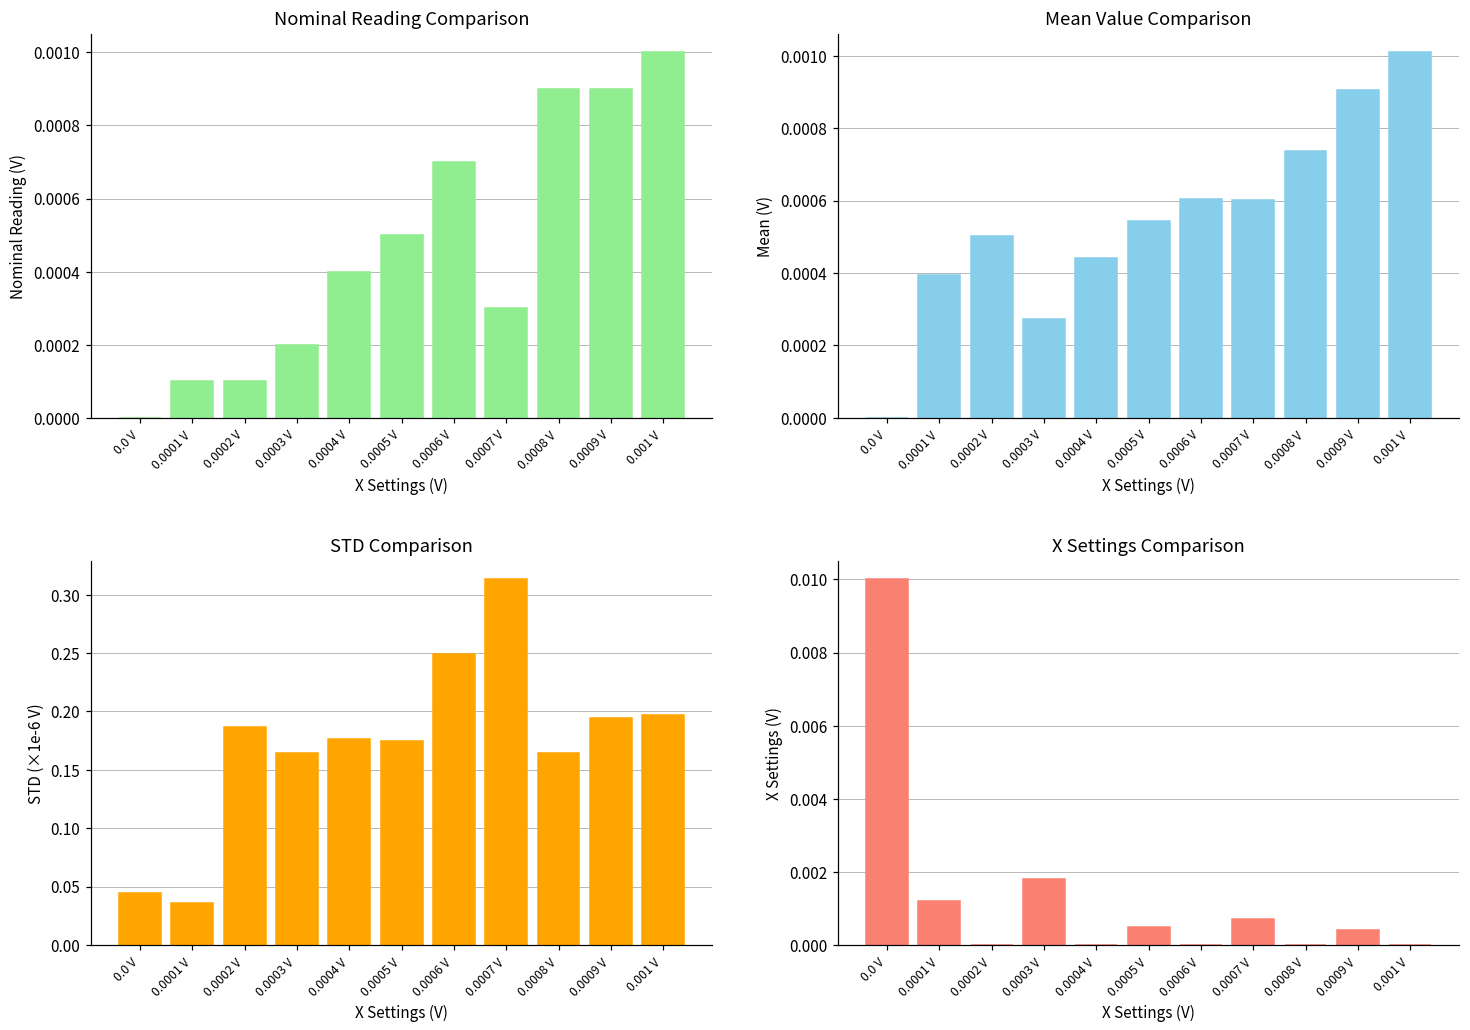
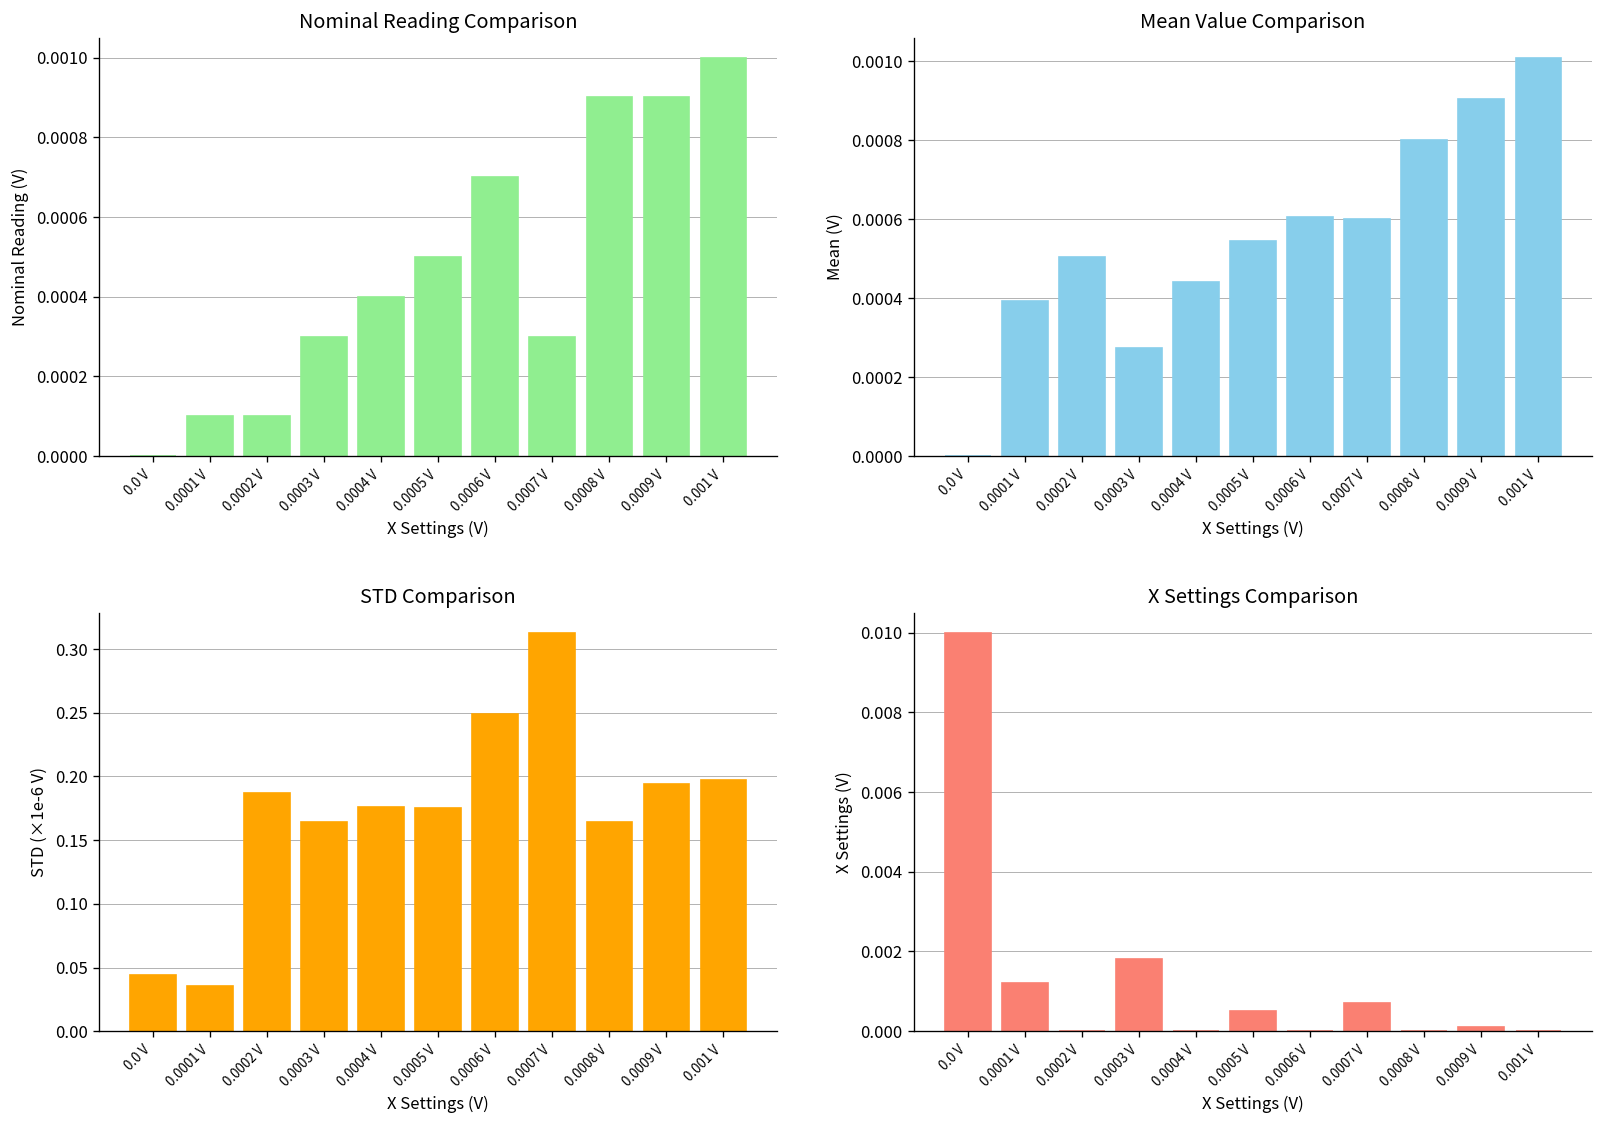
Nominal Reading Comparison, 0.0003 V: 0.0002 -> 0.0003
Mean Value Comparison, 0.0008 V: 0.00074 -> 0.00080
X Settings Comparison, 0.0009 V: 0.0004 -> 0.0001
